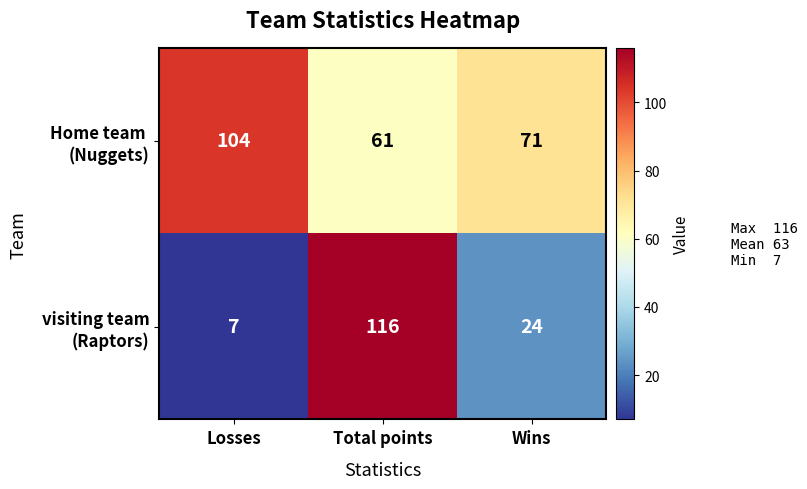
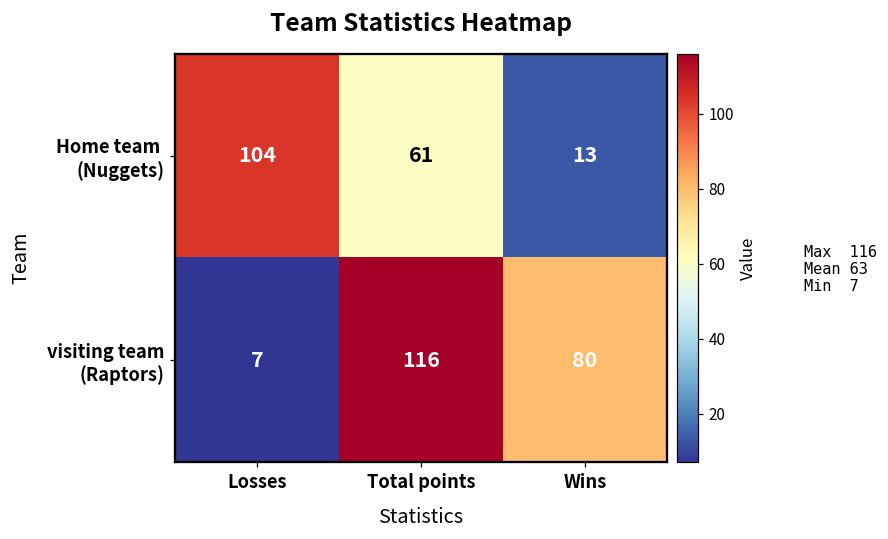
Home team (Nuggets), Wins: 71 -> 13
visiting team (Raptors), Wins: 24 -> 80
